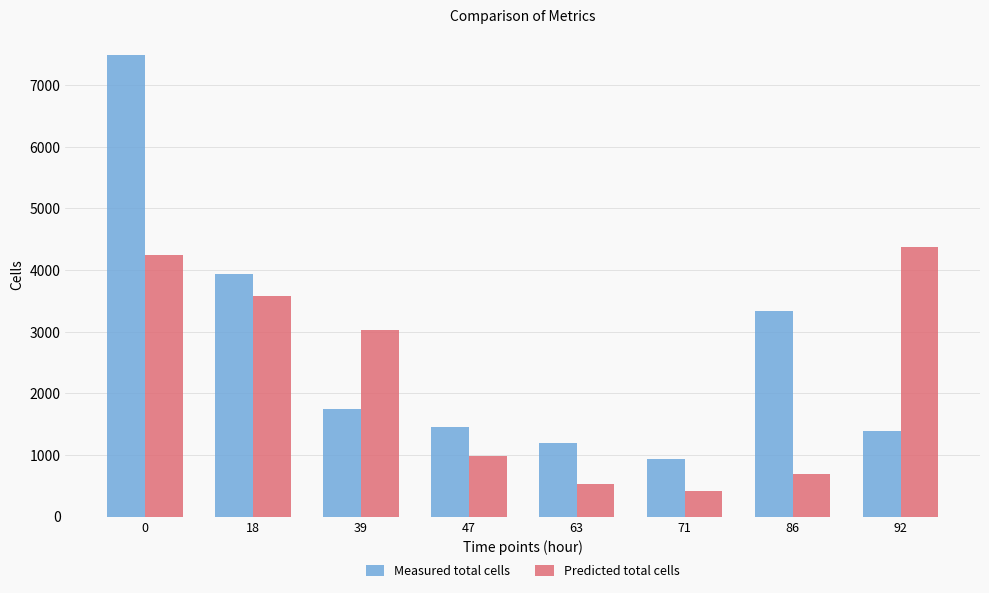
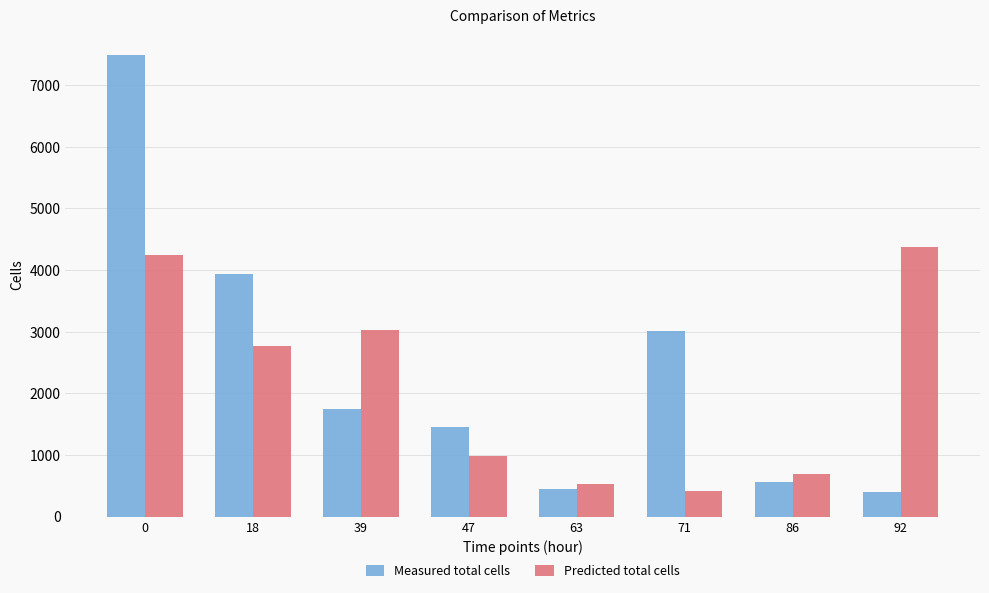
Predicted total cells, 18: 3600 -> 2800
Measured total cells, 63: 1200 -> 500
Measured total cells, 71: 900 -> 3000
Measured total cells, 86: 3300 -> 600
Measured total cells, 92: 1400 -> 400
